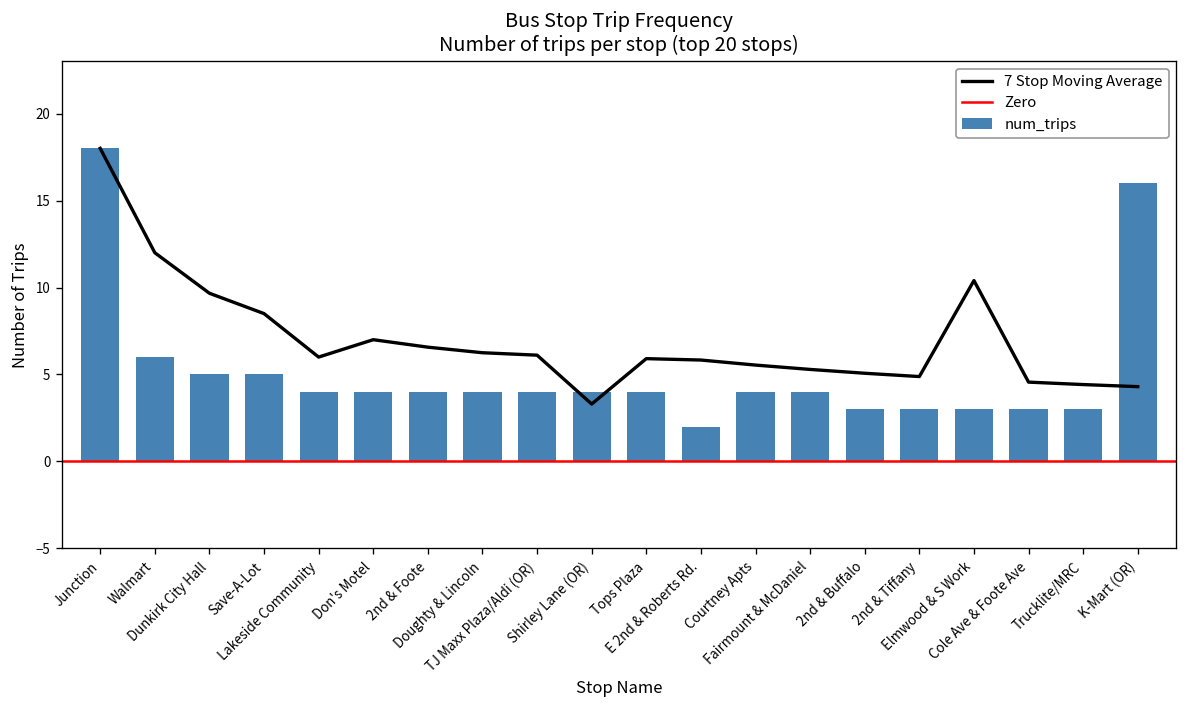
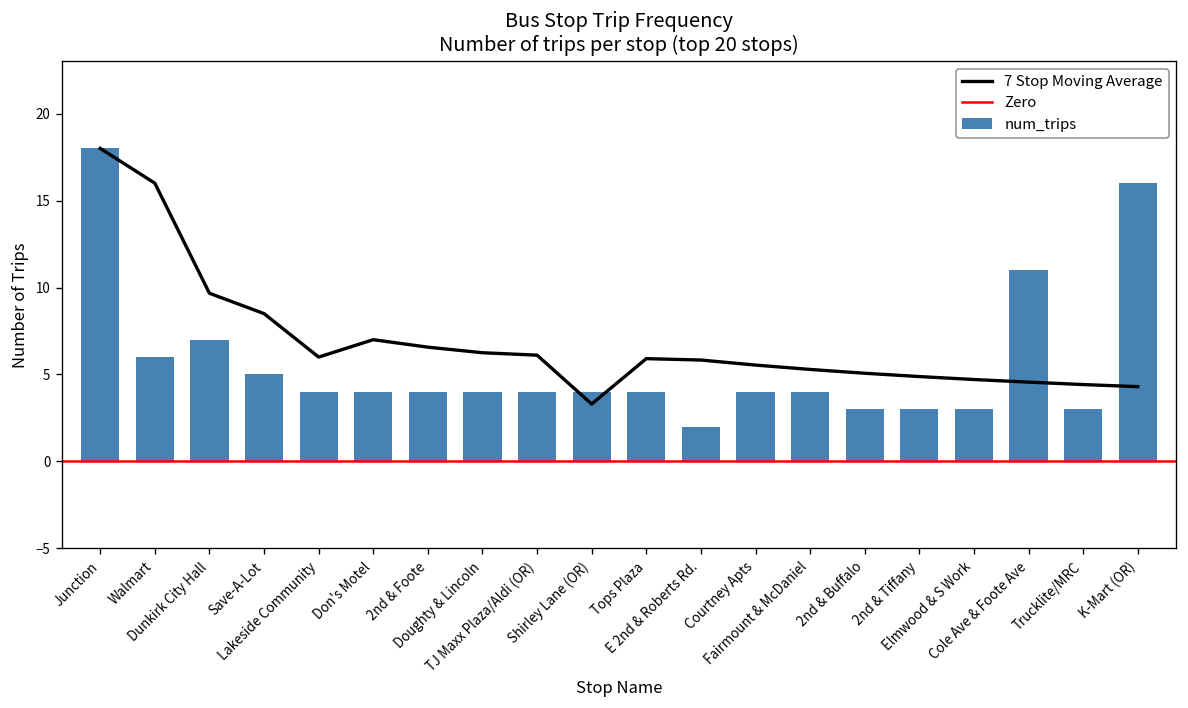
7 Stop Moving Average, Walmart: 12 -> 16
num_trips, Dunkirk City Hall: 5 -> 7
7 Stop Moving Average, Elmwood & S Work: 10.4 -> 4.7
num_trips, Cole Ave & Foote Ave: 3 -> 11
